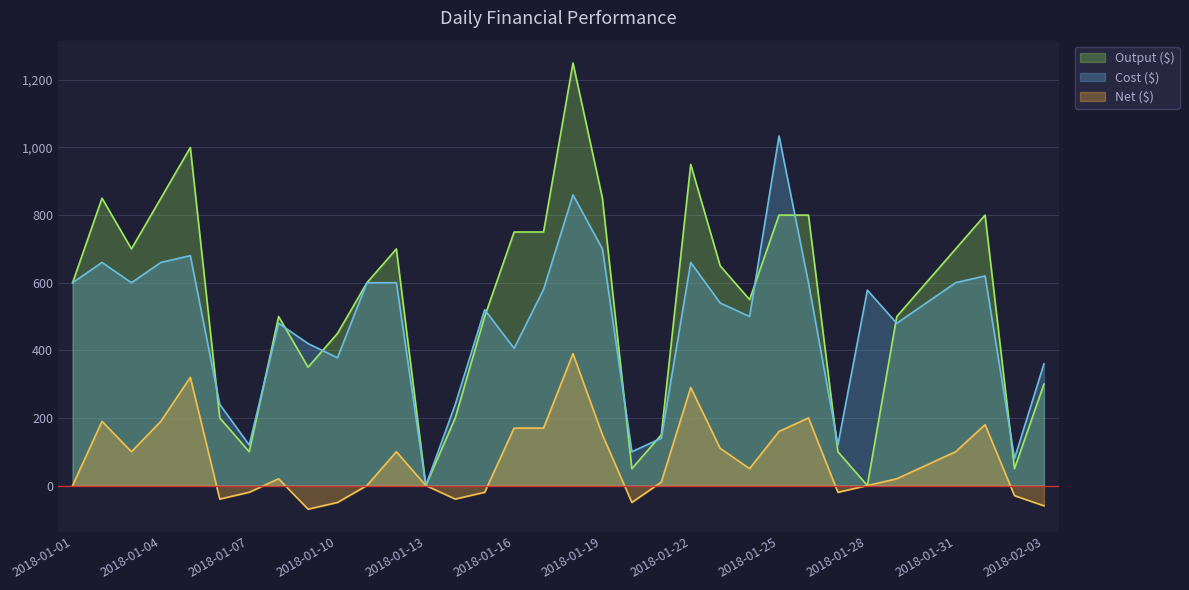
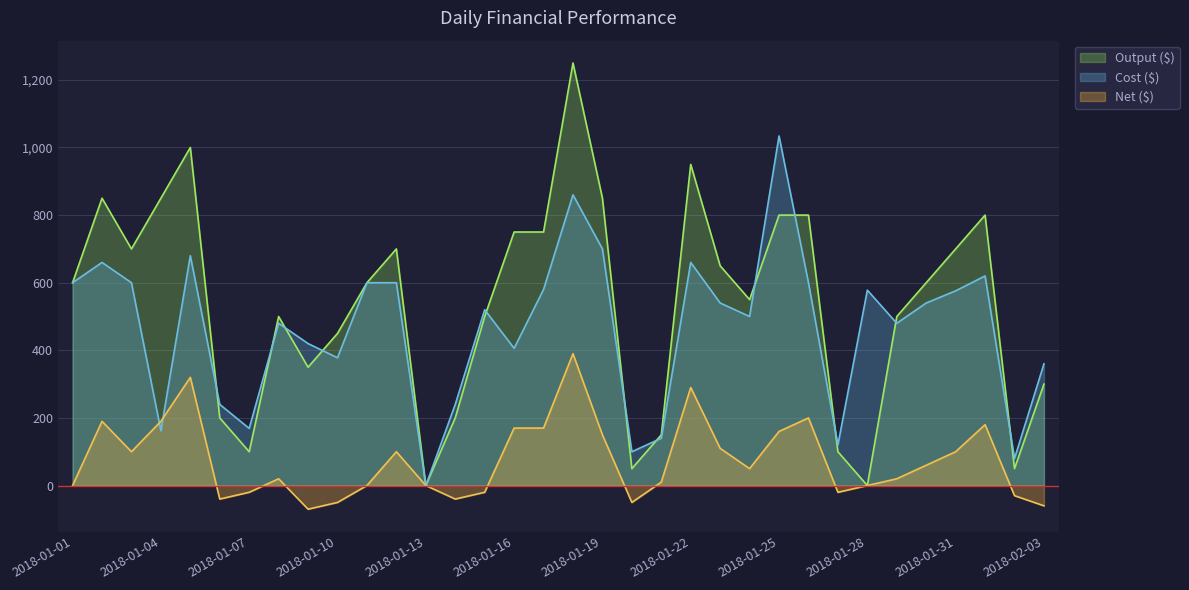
Cost ($), 2018-01-04: 660 -> 160
Cost ($), 2018-01-07: 120 -> 170
Cost ($), 2018-01-31: 600 -> 580
